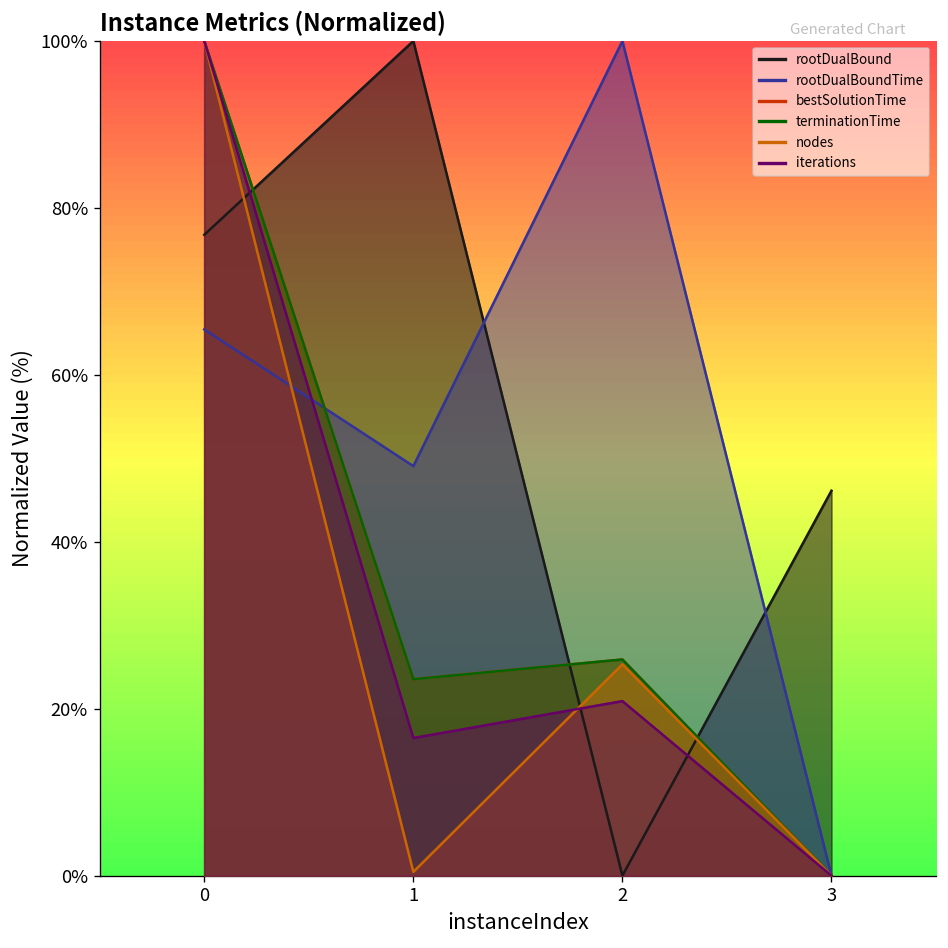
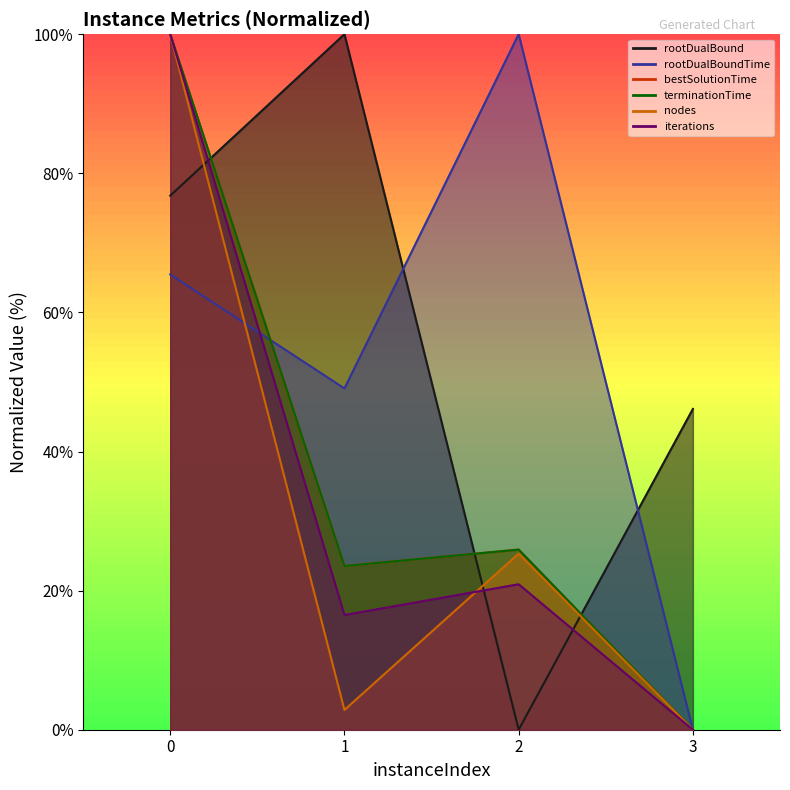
nodes, 1: 0% -> 3%
